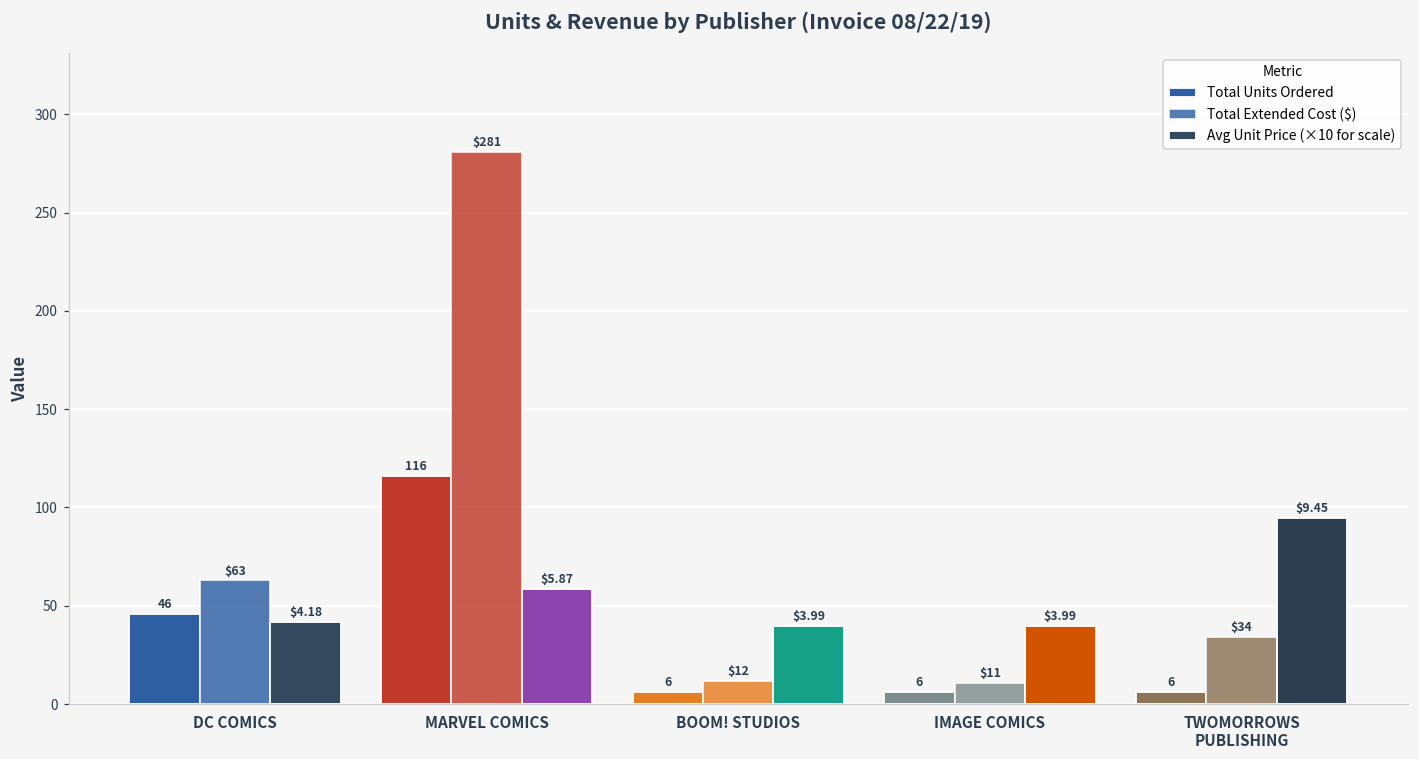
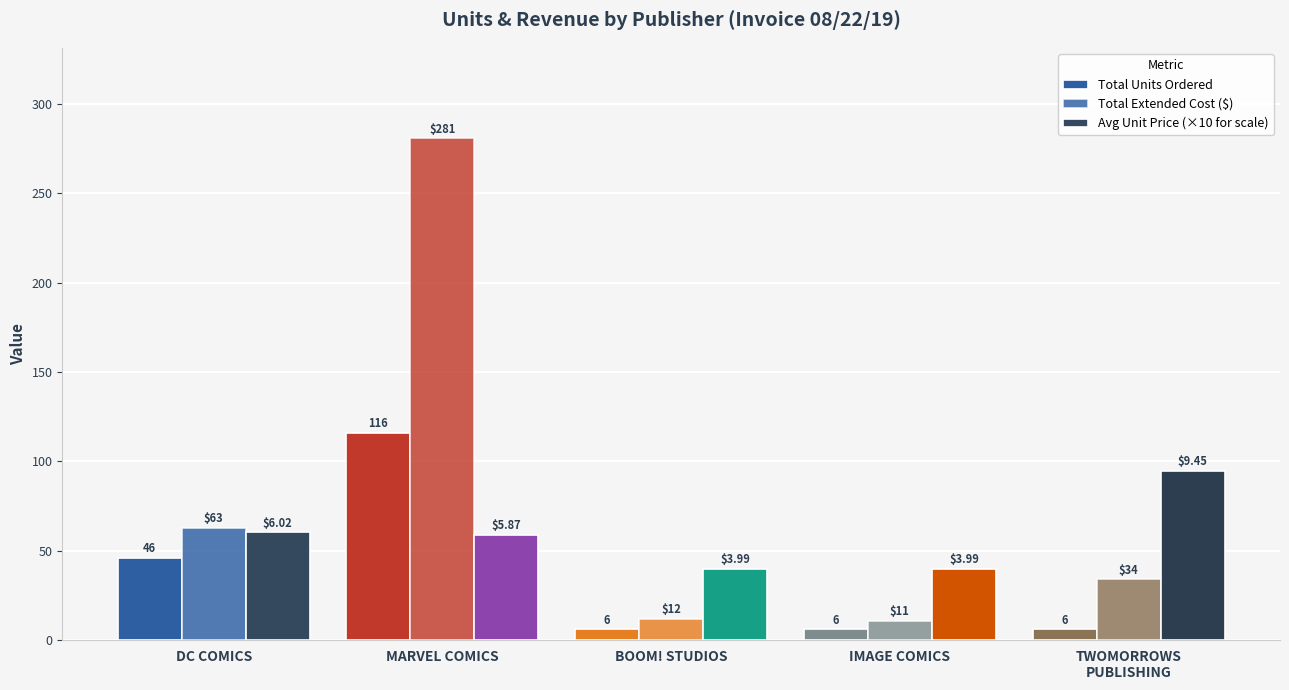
Avg Unit Price (×10 for scale), DC COMICS: $4.18 -> $6.02
